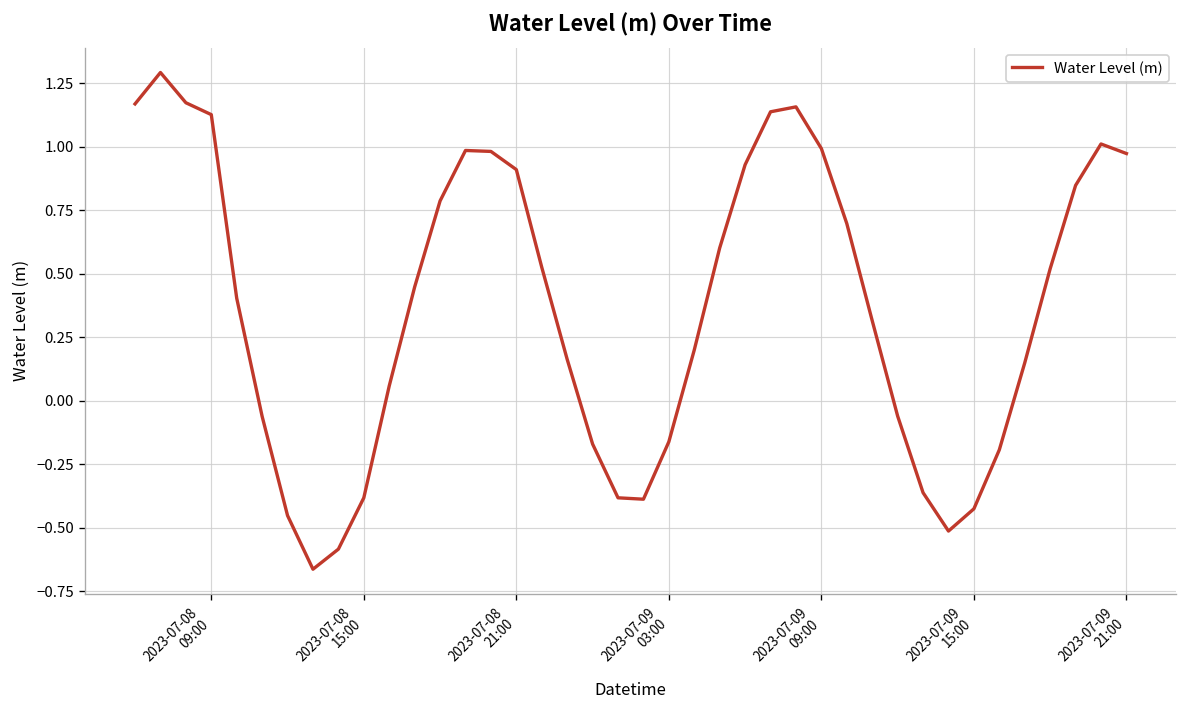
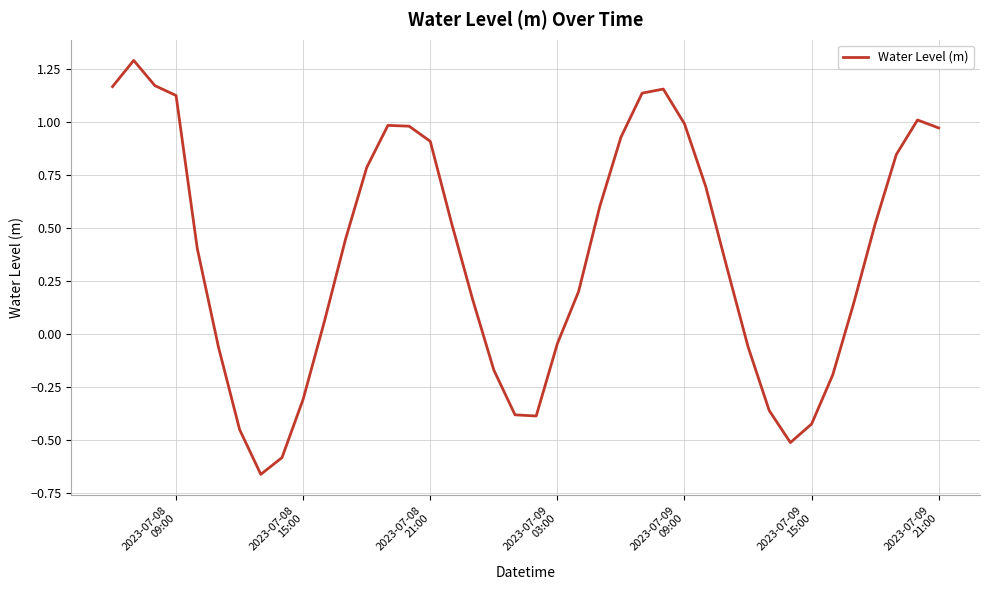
2023-07-08 15:00: -0.38 -> -0.31
2023-07-09 03:00: -0.16 -> -0.05
